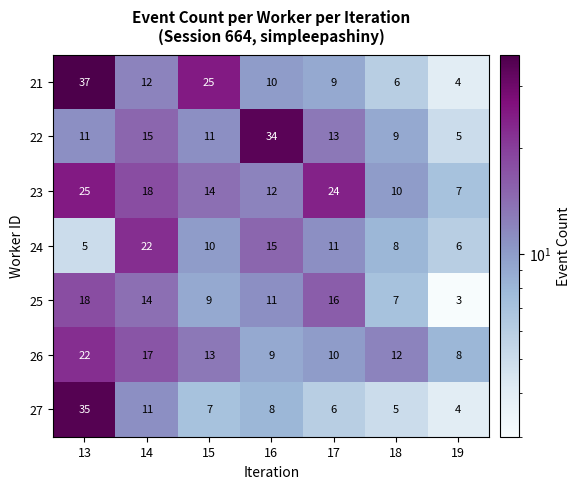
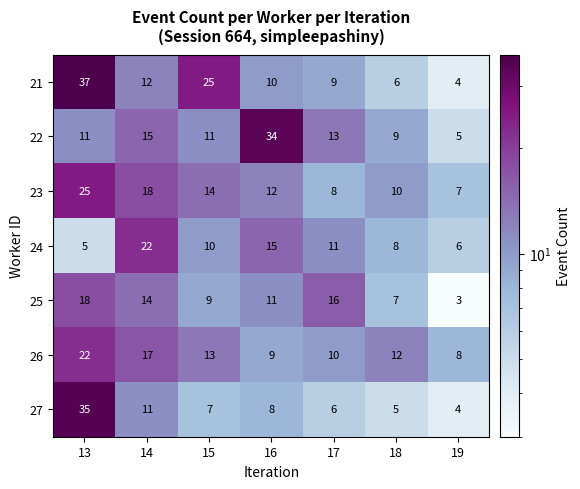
23, 17: 24 -> 8
